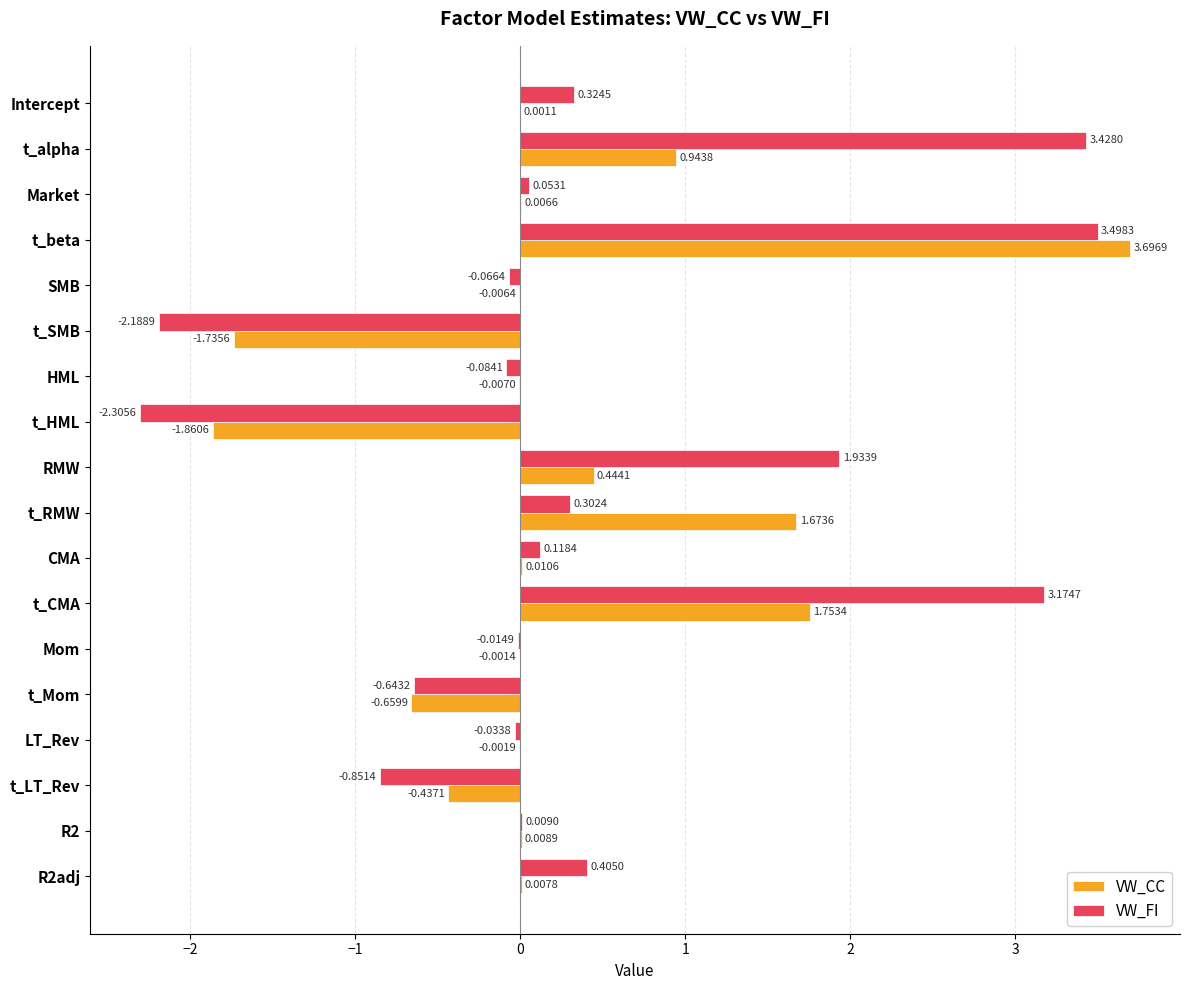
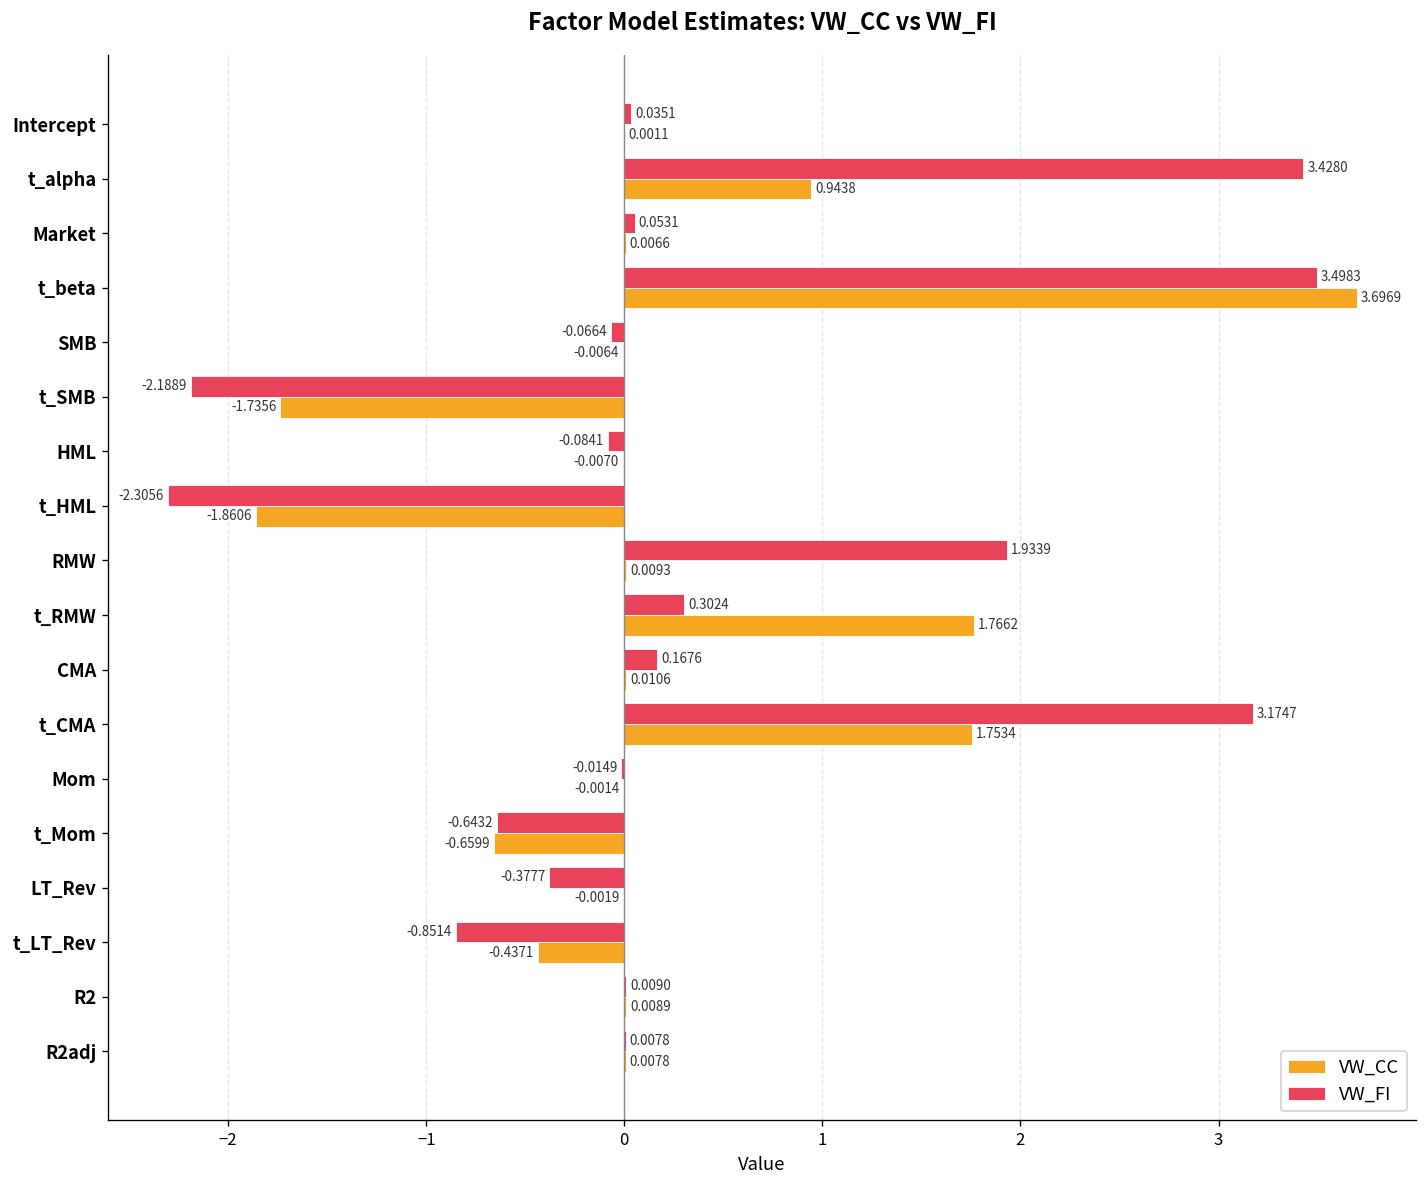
VW_FI, Intercept: 0.3245 -> 0.0351
VW_CC, RMW: 0.4441 -> 0.0093
VW_CC, t_RMW: 1.6736 -> 1.7662
VW_FI, CMA: 0.1184 -> 0.1676
VW_FI, LT_Rev: -0.0338 -> -0.3777
VW_FI, R2adj: 0.4050 -> 0.0078
